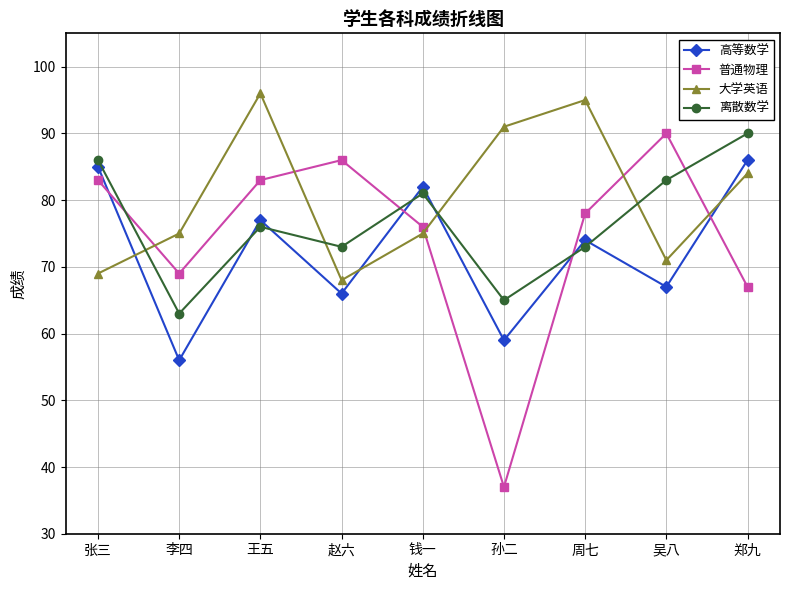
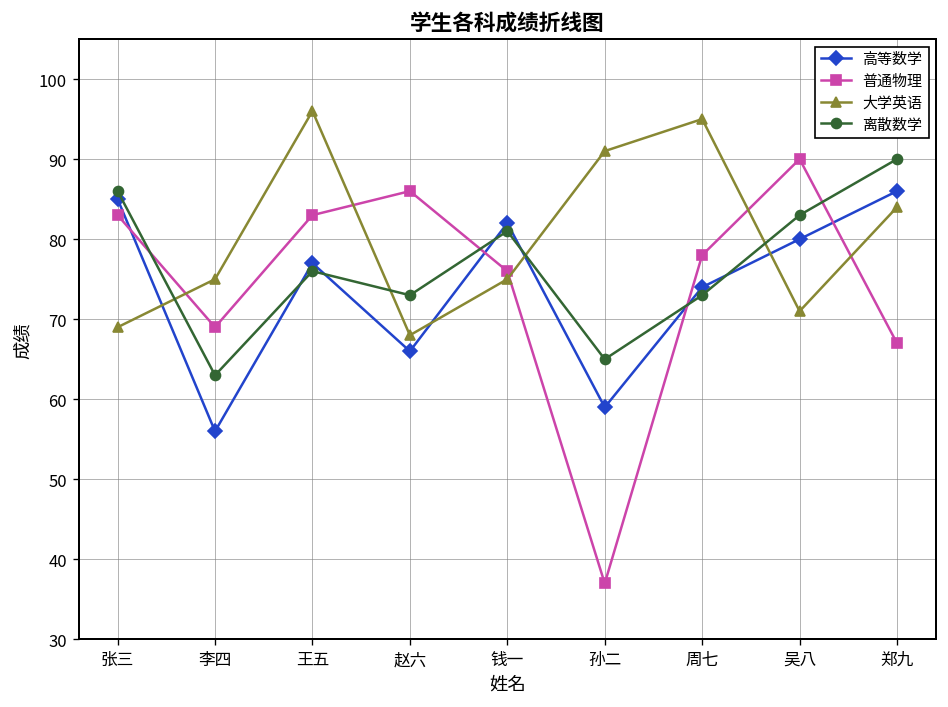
高等数学, 吴八: 67 -> 80
